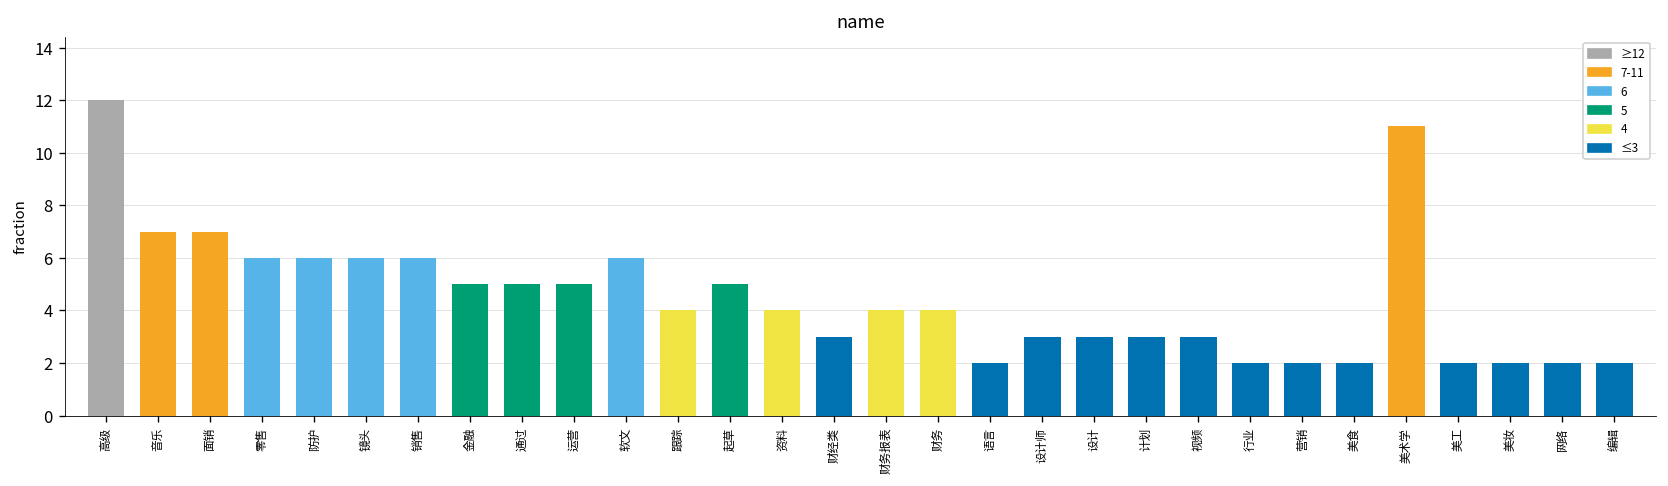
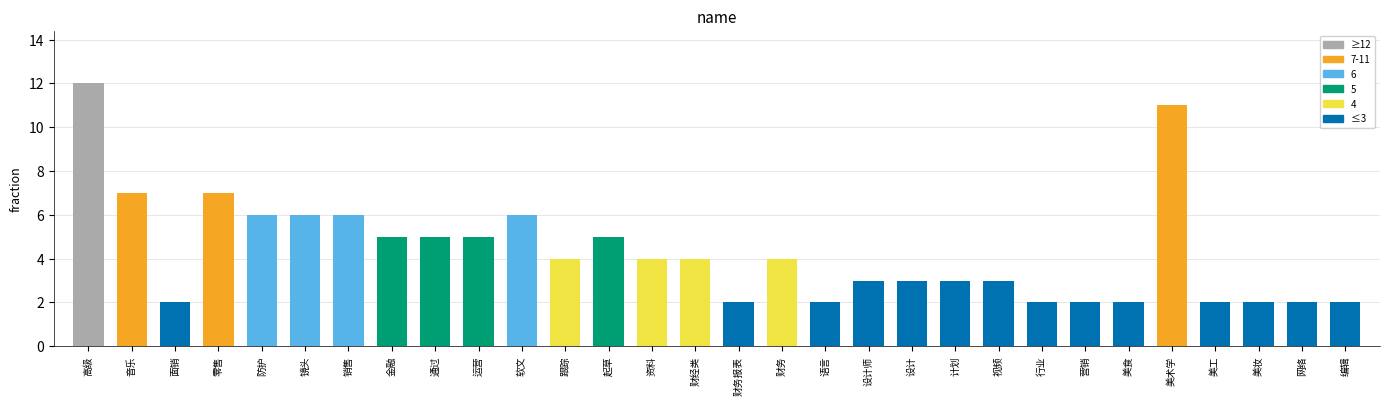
面销: 7 -> 2
零售: 6 -> 7
财经类: 3 -> 4
财务报表: 4 -> 2
